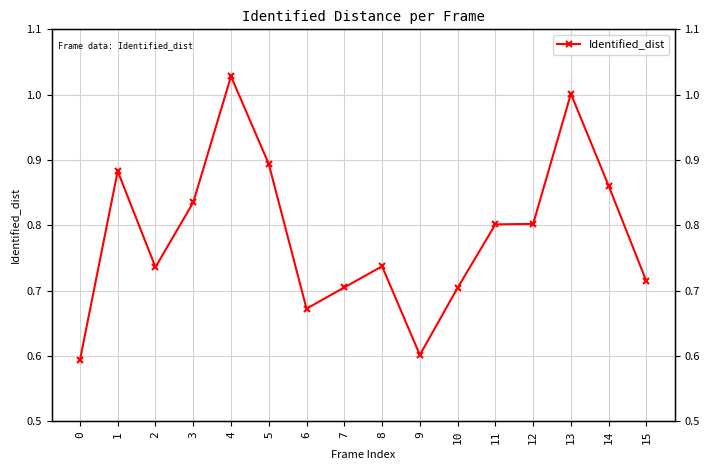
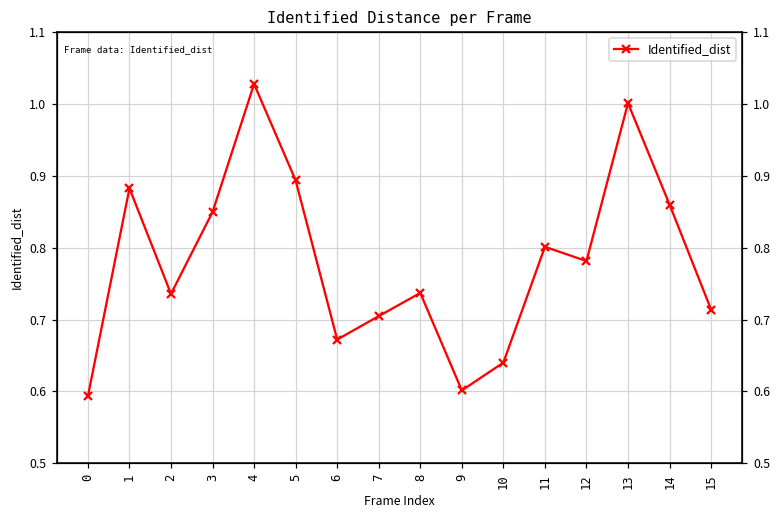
3: 0.83 -> 0.85
10: 0.70 -> 0.64
12: 0.80 -> 0.78
